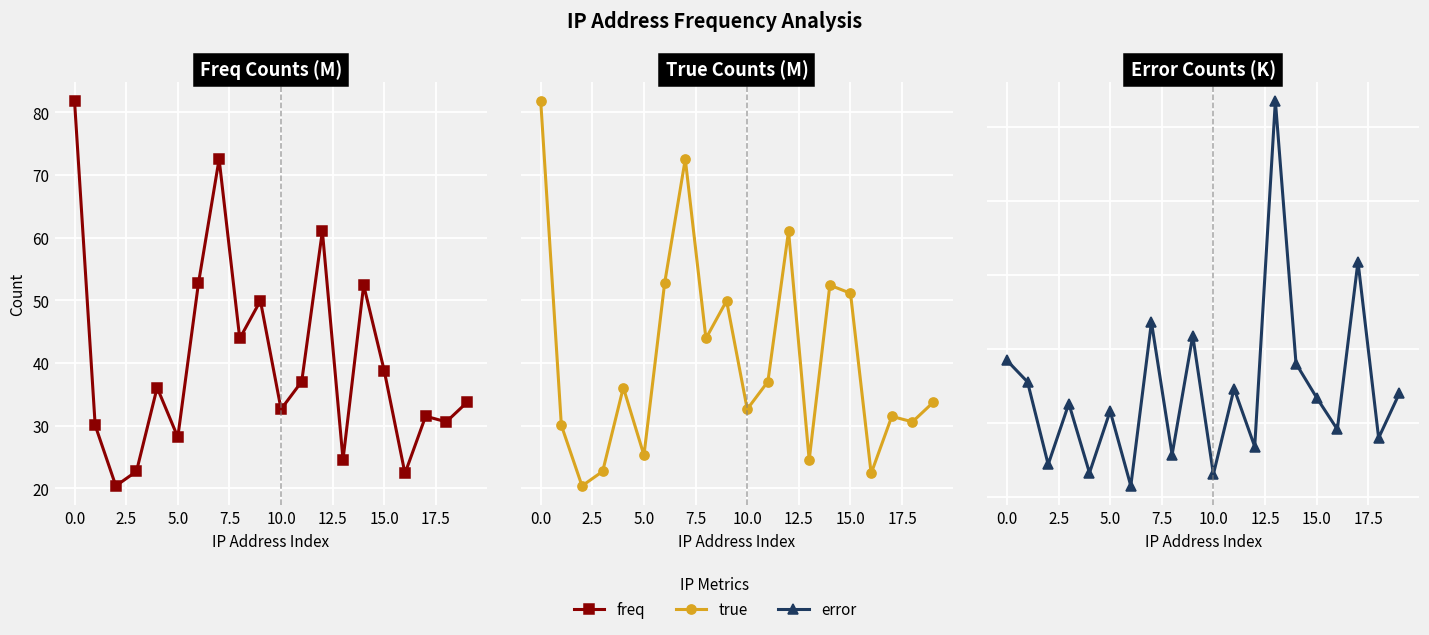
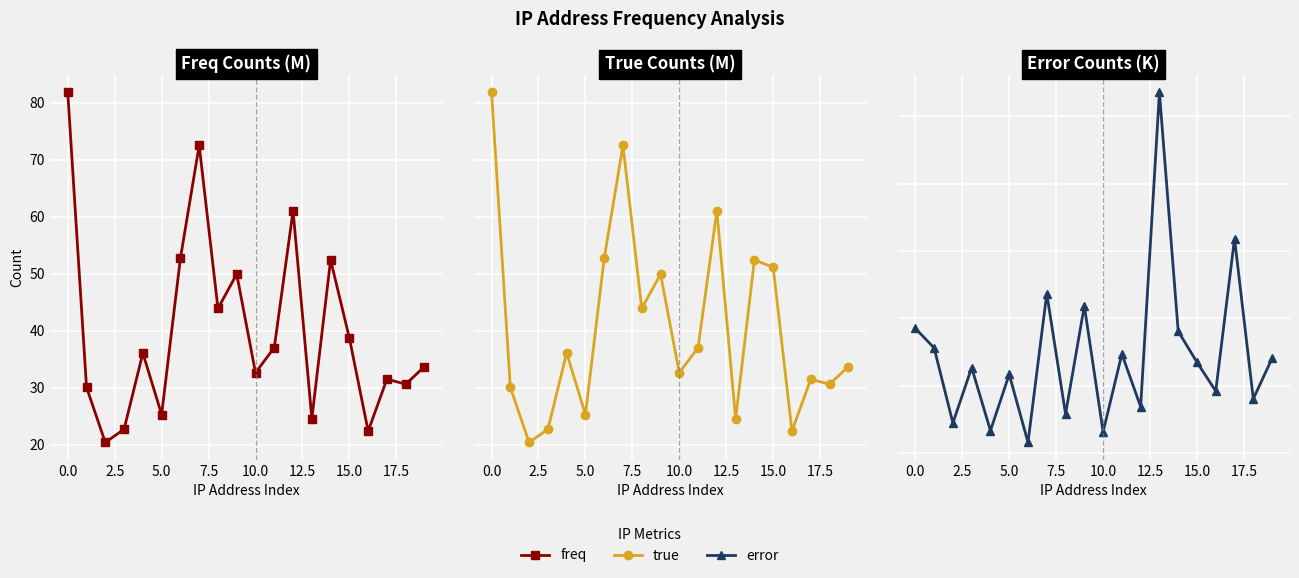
Freq Counts (M), 5.0: 28 -> 25
